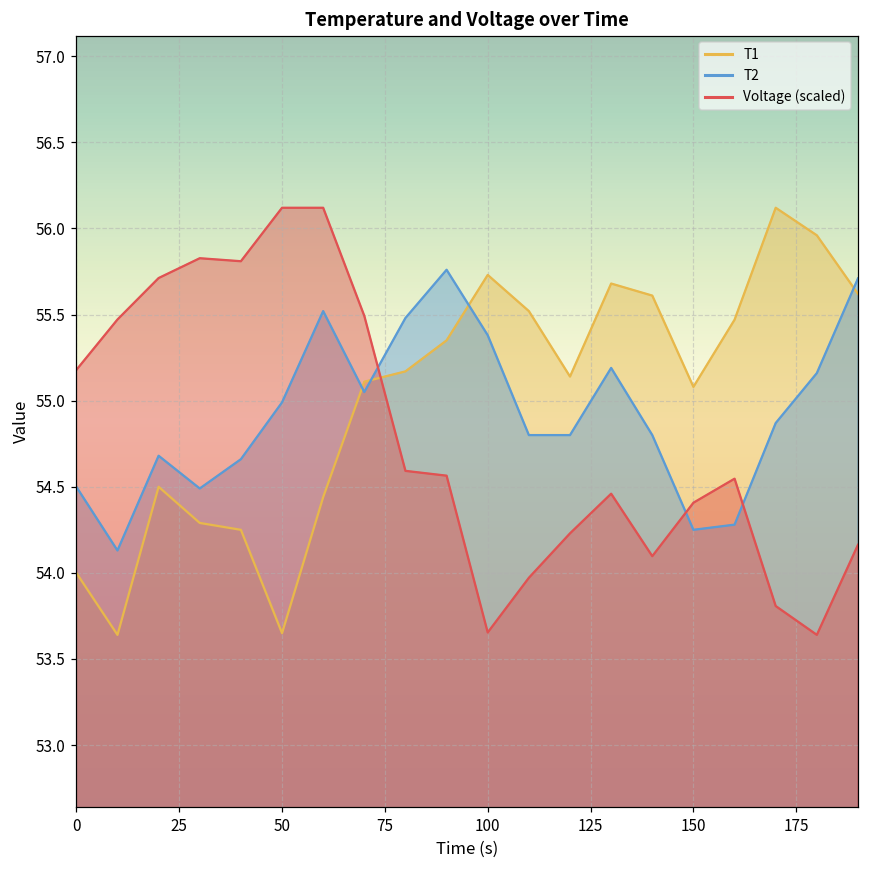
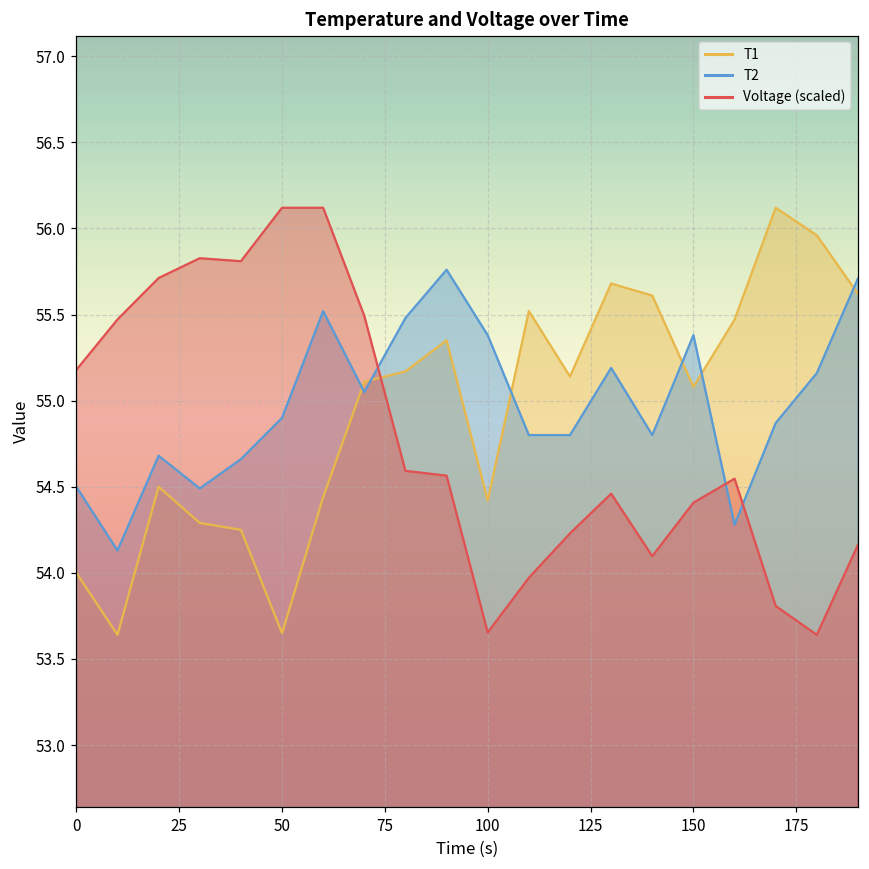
T2, 50: 54.99 -> 54.90
T1, 100: 55.73 -> 54.42
T2, 150: 54.25 -> 55.38
